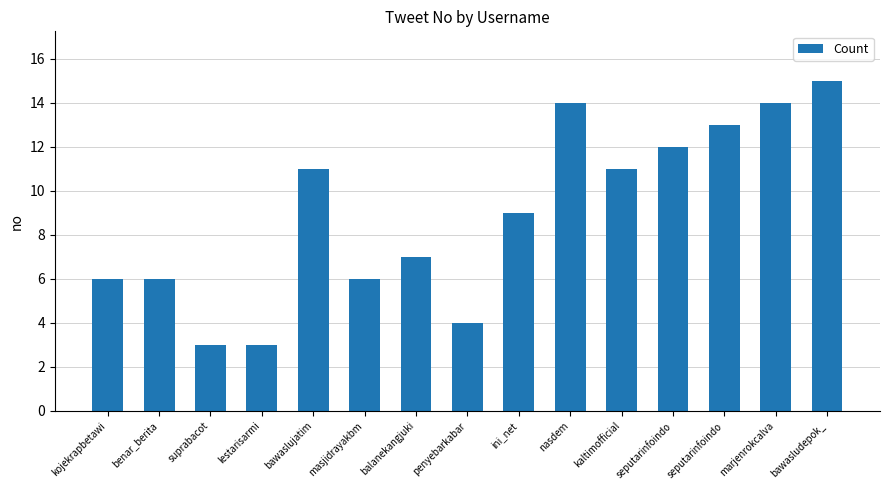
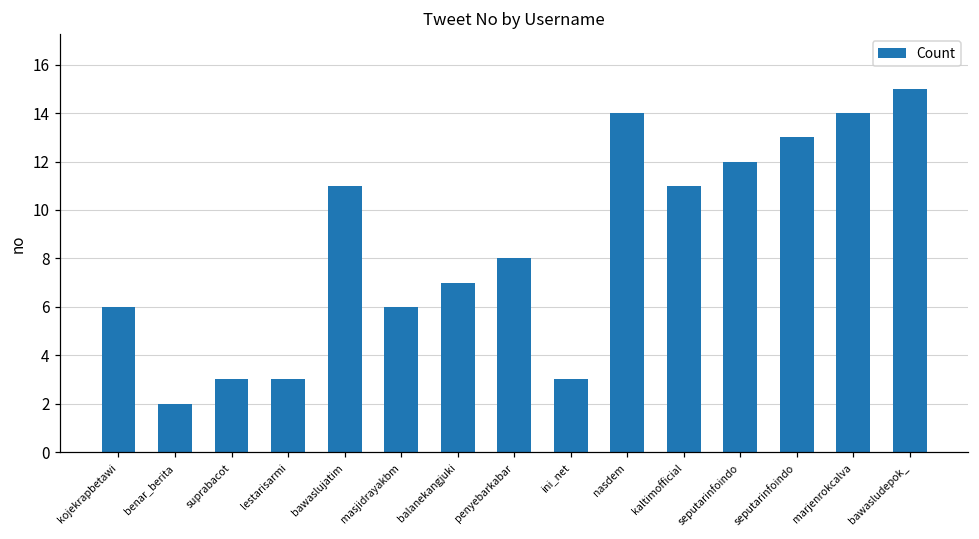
benar_berita: 6 -> 2
penyebarkabar: 4 -> 8
ini_net: 9 -> 3
